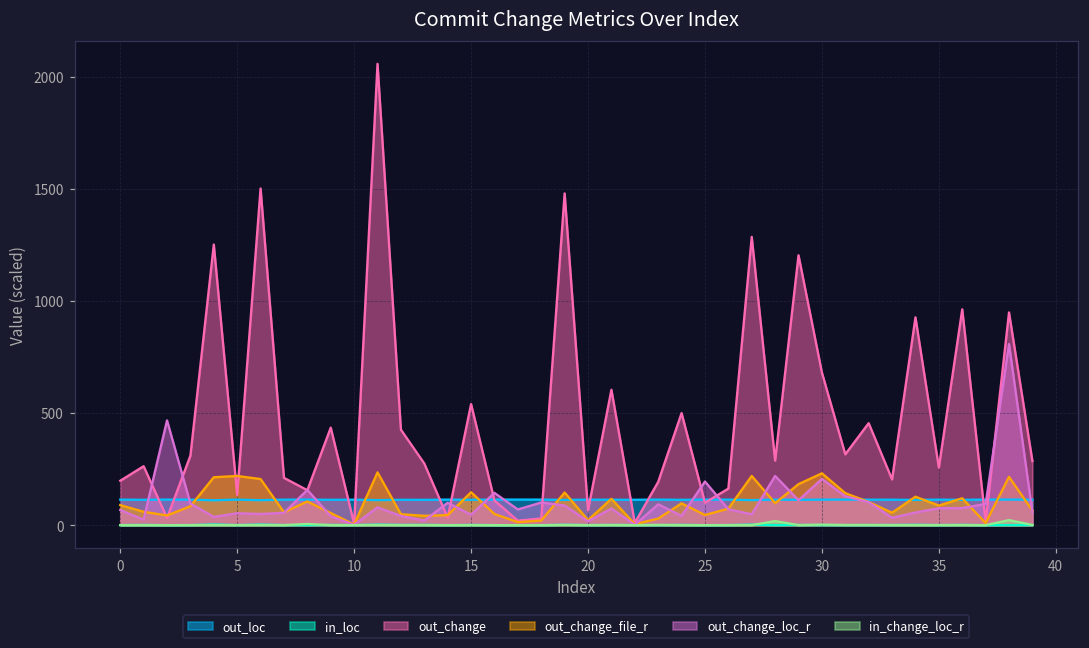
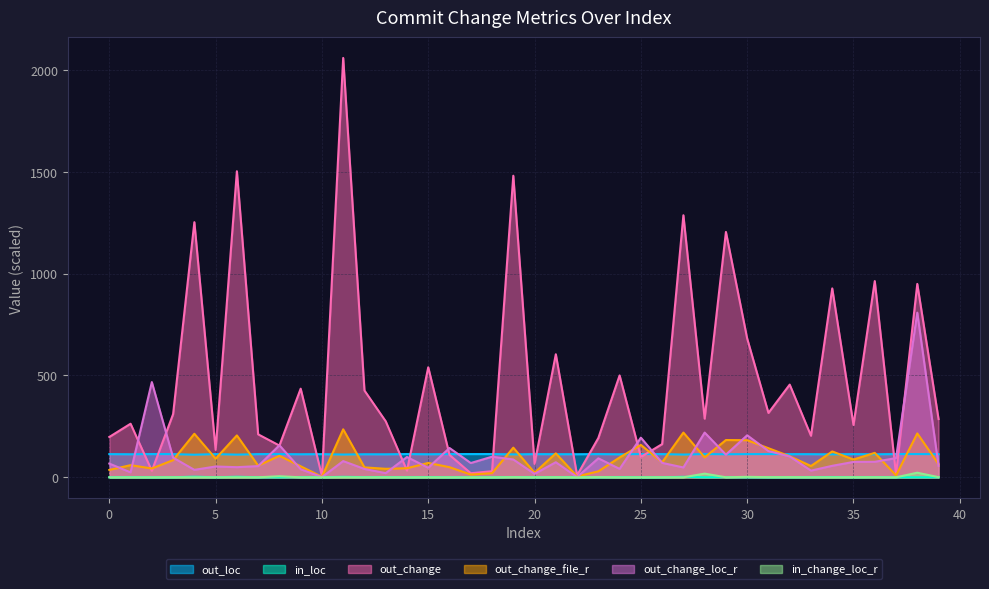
out_change_file_r, 0: 90 -> 40
out_change_file_r, 5: 220 -> 90
out_change_file_r, 15: 150 -> 70
out_change_file_r, 25: 50 -> 160
out_change_file_r, 30: 230 -> 180
